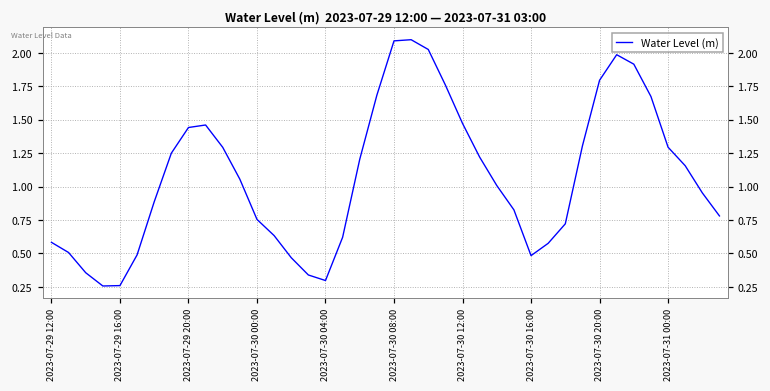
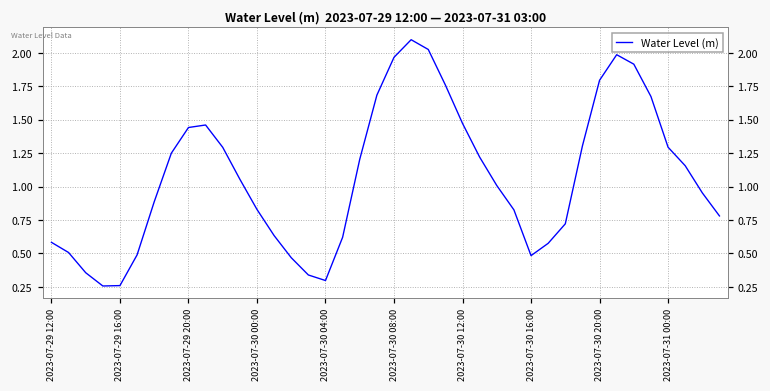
2023-07-30 00:00: 0.75 -> 0.83
2023-07-30 08:00: 2.09 -> 1.97
